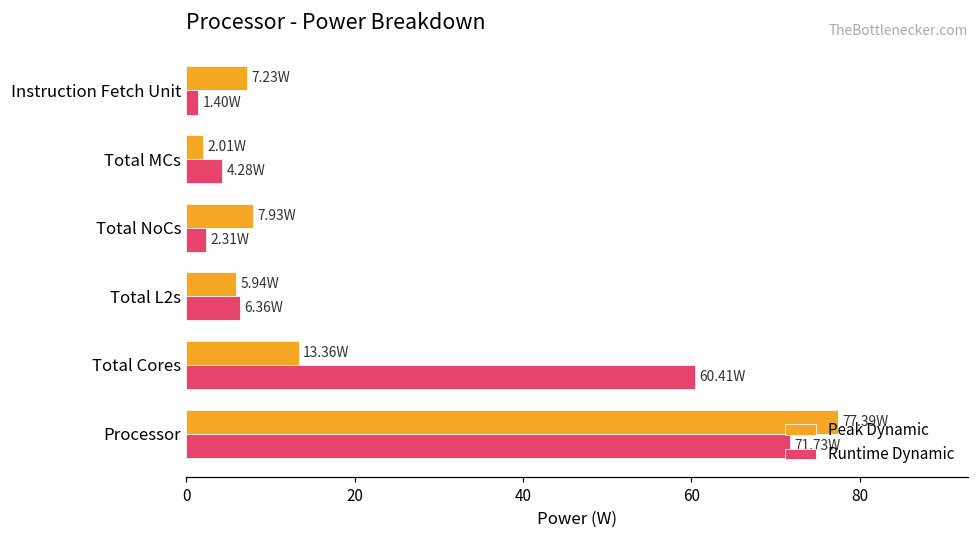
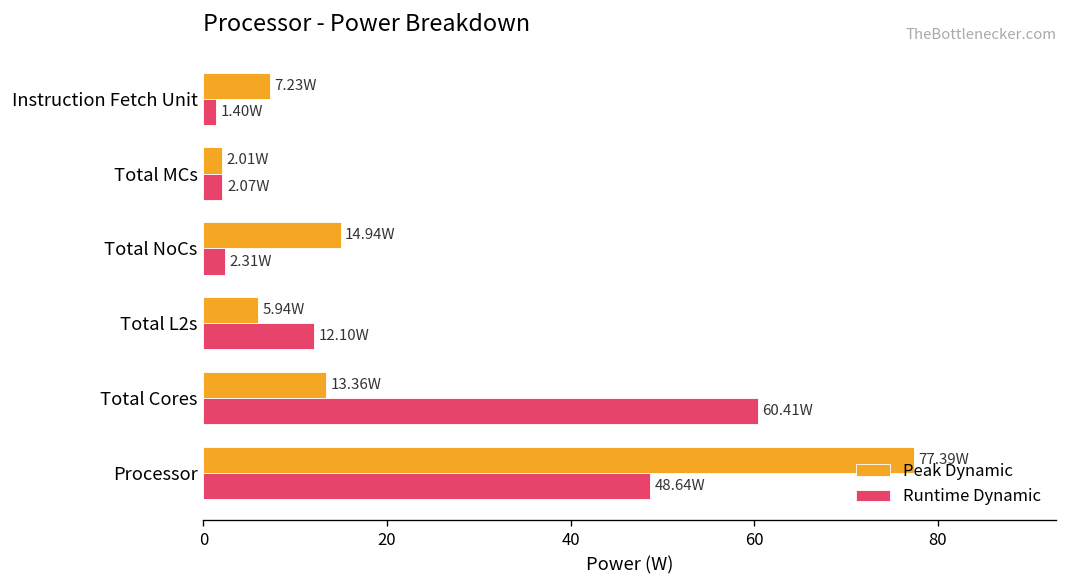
Runtime Dynamic, Total MCs: 4.28W -> 2.07W
Peak Dynamic, Total NoCs: 7.93W -> 14.94W
Runtime Dynamic, Total L2s: 6.36W -> 12.10W
Runtime Dynamic, Processor: 71.73W -> 48.64W
